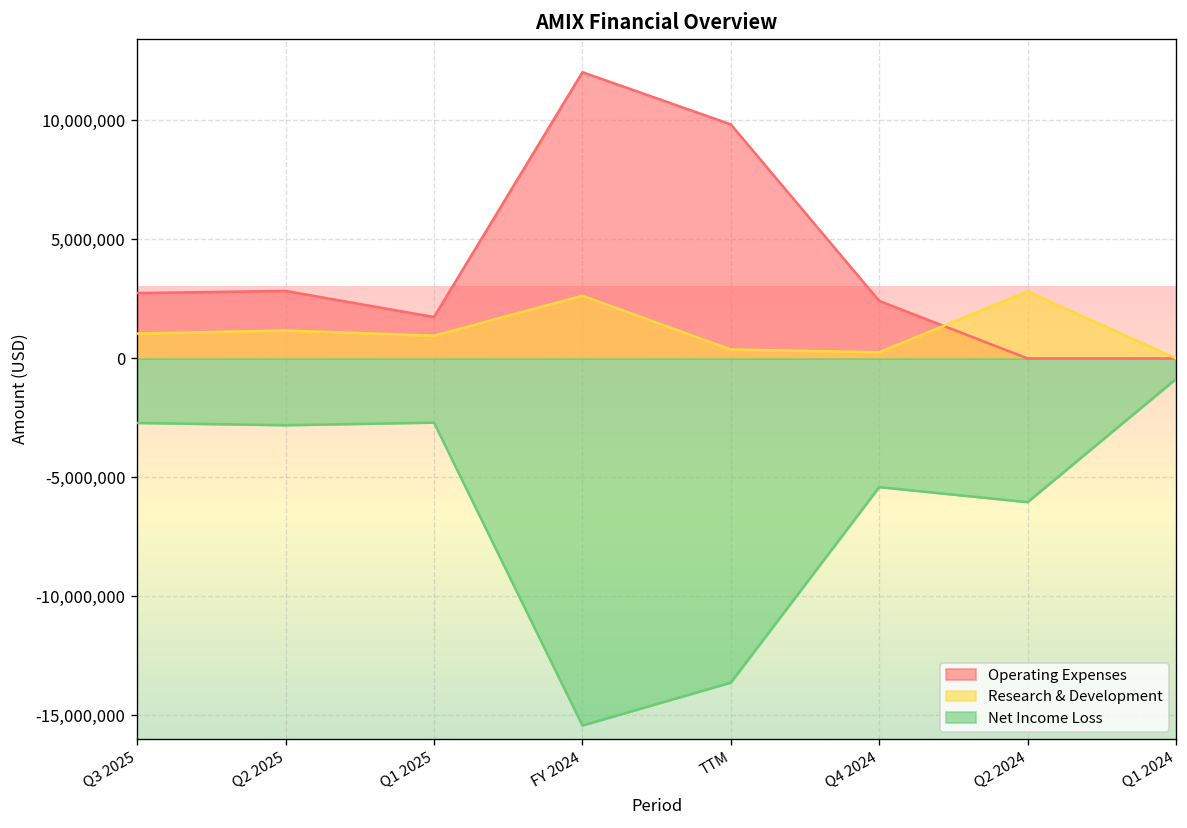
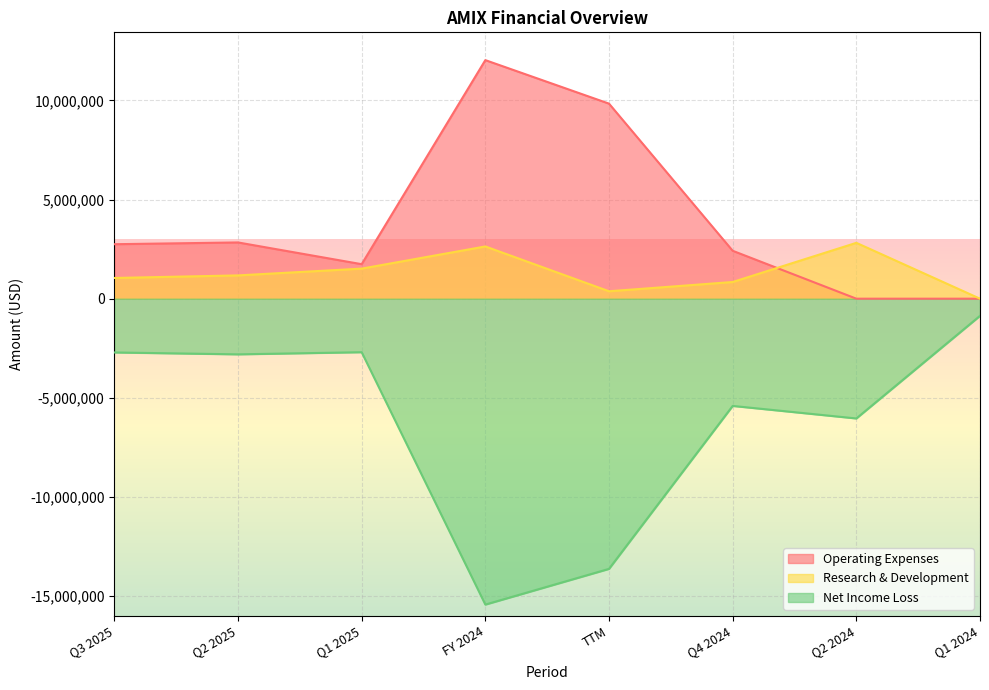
Research & Development, Q1 2025: 1,000,000 -> 1,500,000
Research & Development, Q4 2024: 300,000 -> 800,000
